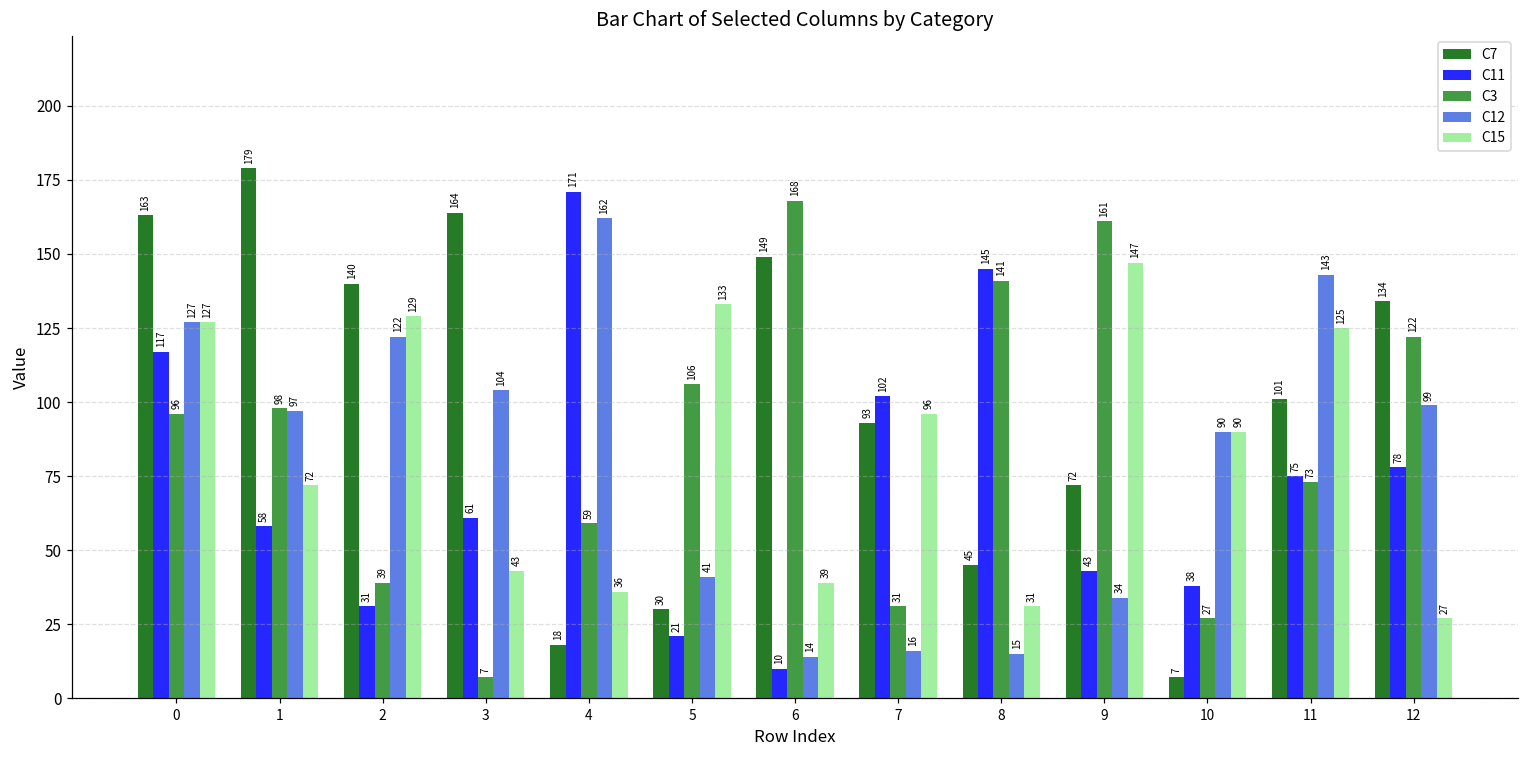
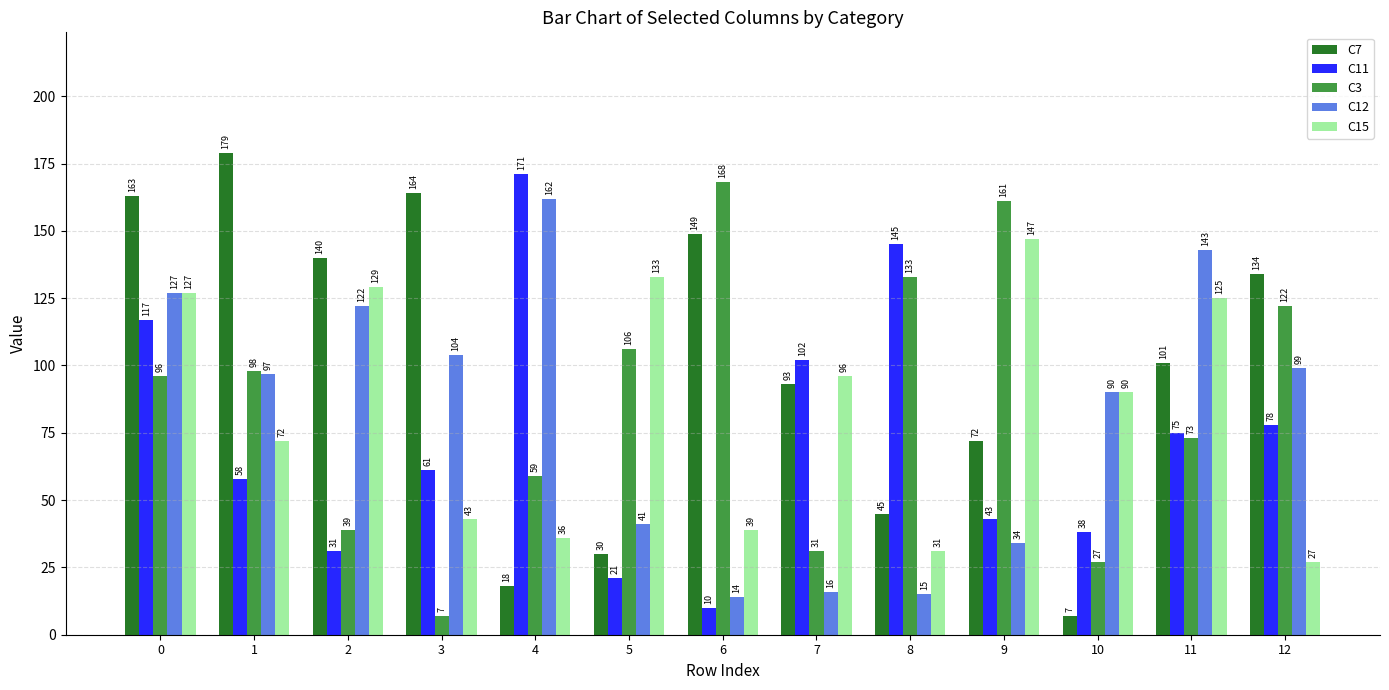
C3, 8: 141 -> 133
